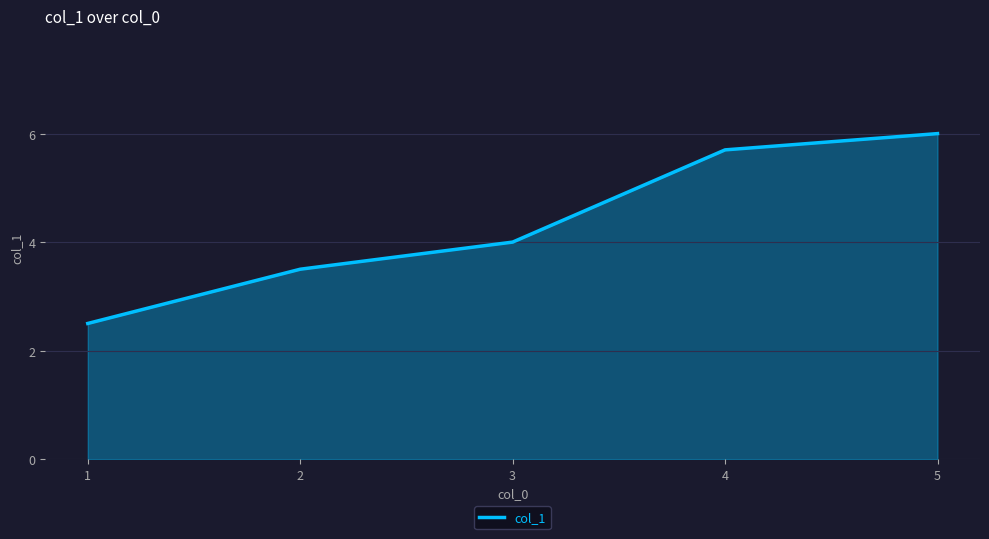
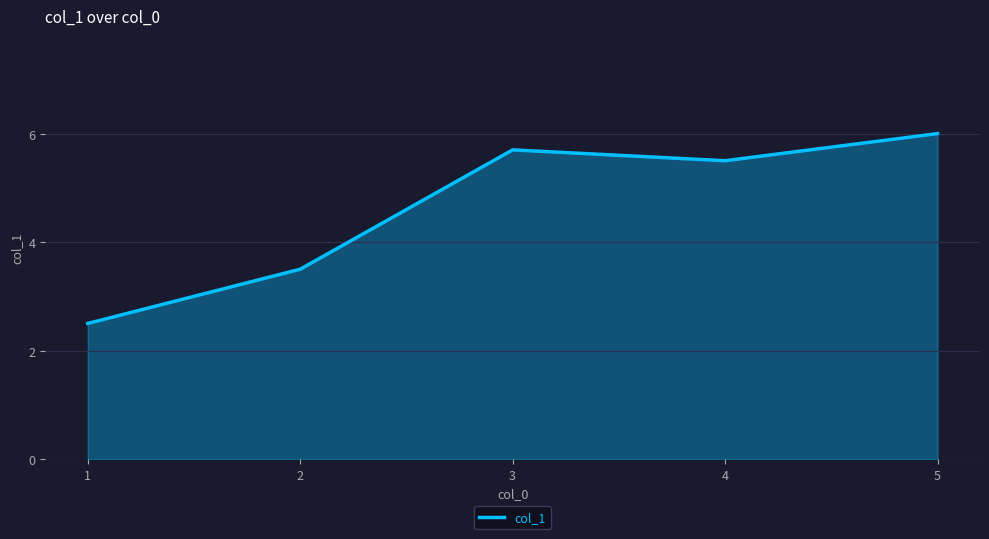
3: 4.0 -> 5.7
4: 5.7 -> 5.5
